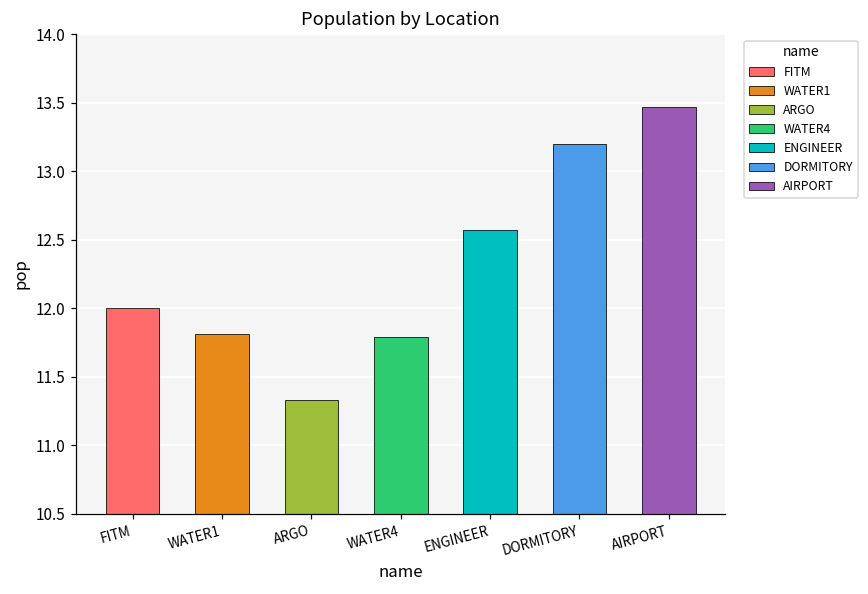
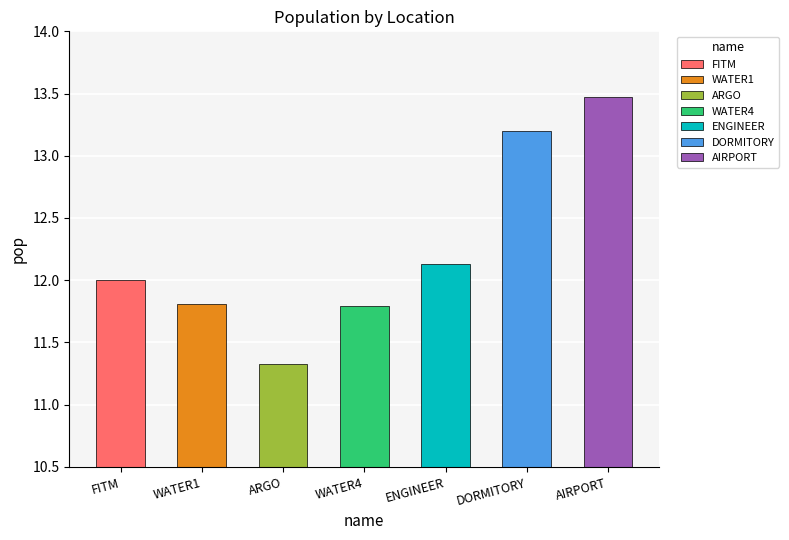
ENGINEER: 12.57 -> 12.13
